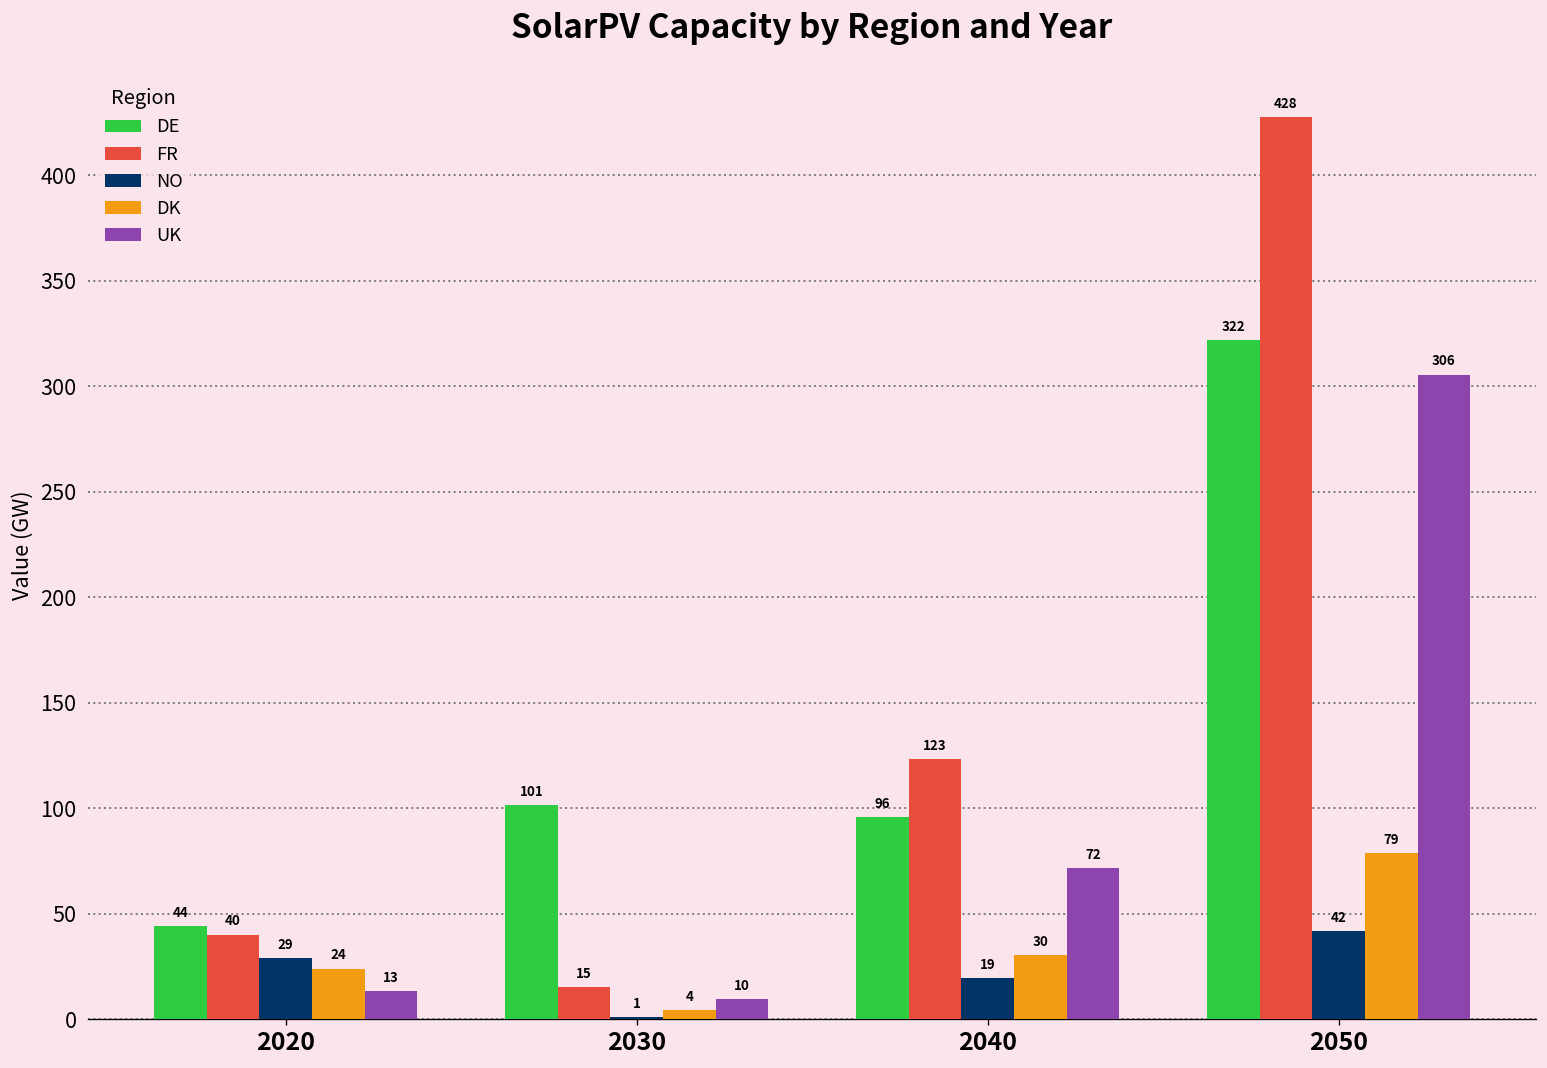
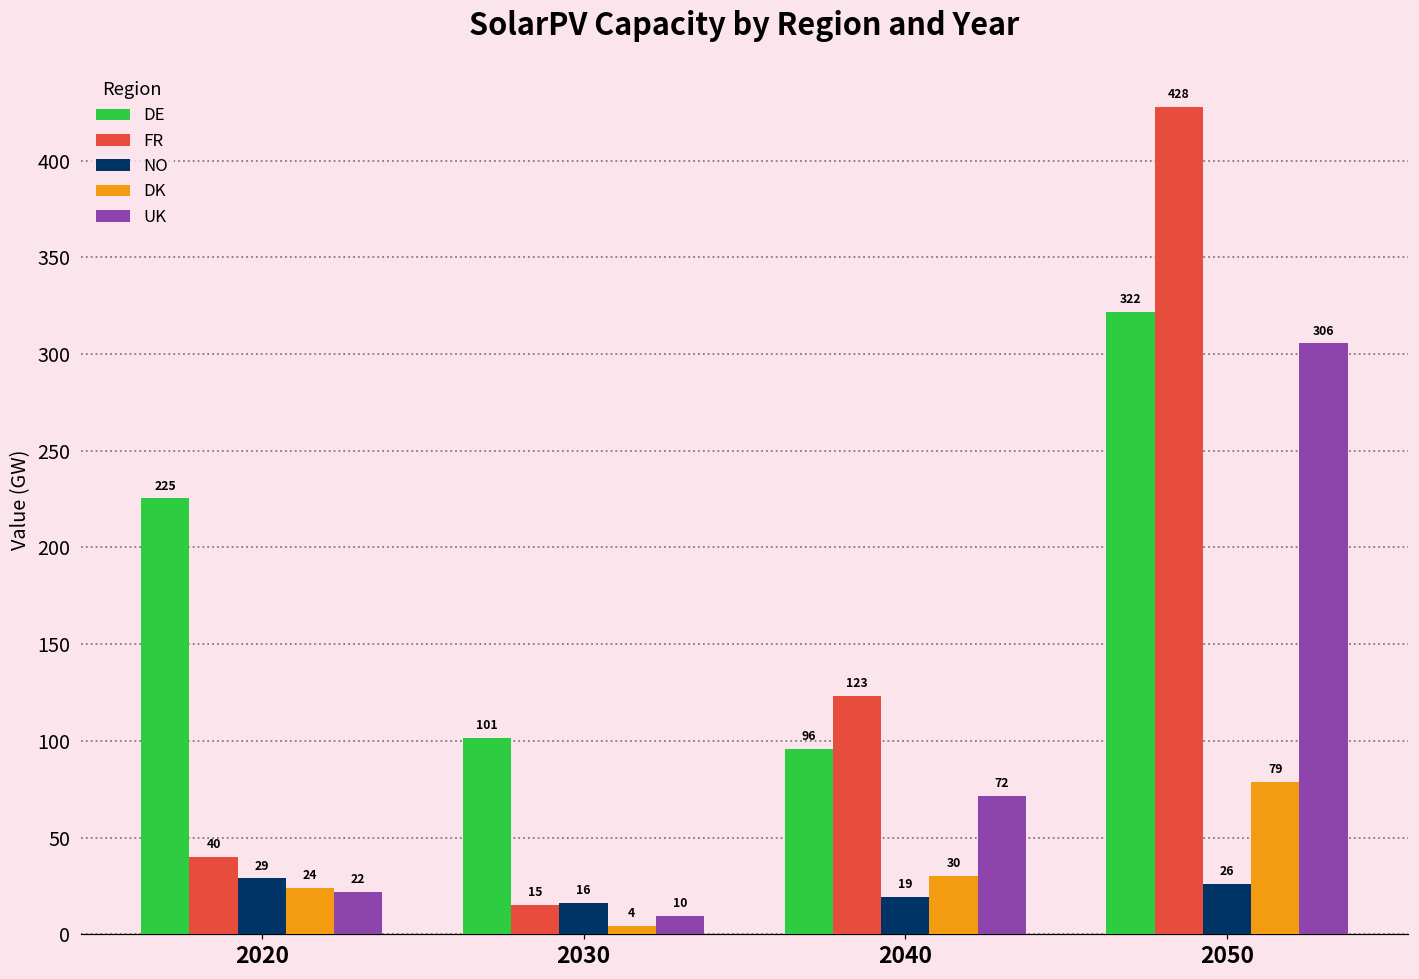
DE, 2020: 44 -> 225
UK, 2020: 13 -> 22
NO, 2030: 1 -> 16
NO, 2050: 42 -> 26
